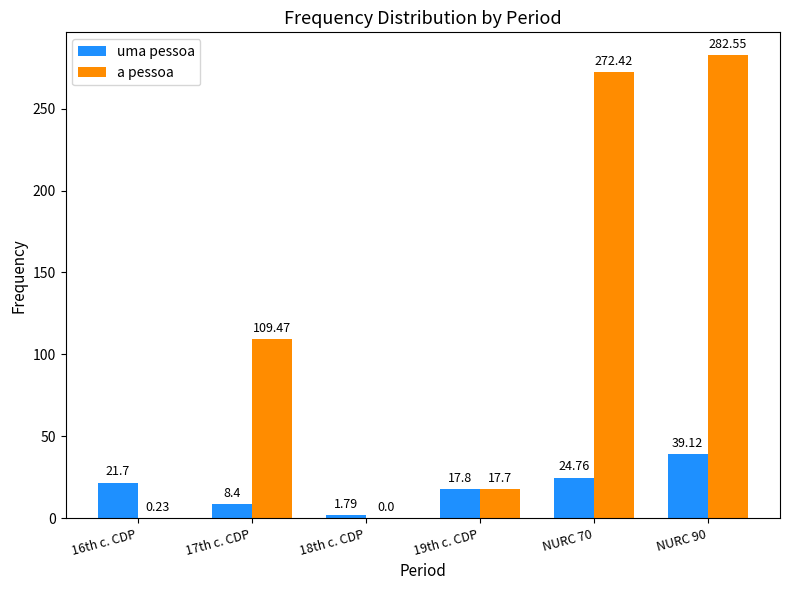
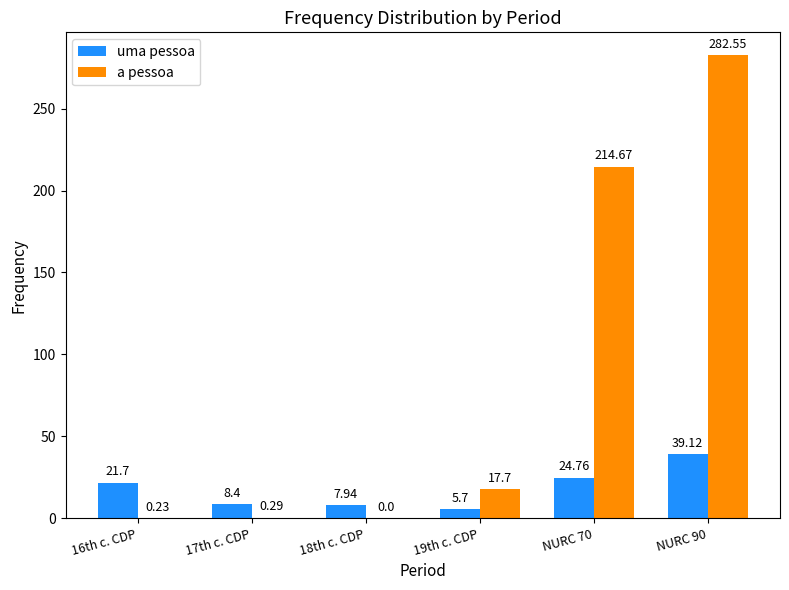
a pessoa, 17th c. CDP: 109.47 -> 0.29
uma pessoa, 18th c. CDP: 1.79 -> 7.94
uma pessoa, 19th c. CDP: 17.8 -> 5.7
a pessoa, NURC 70: 272.42 -> 214.67
